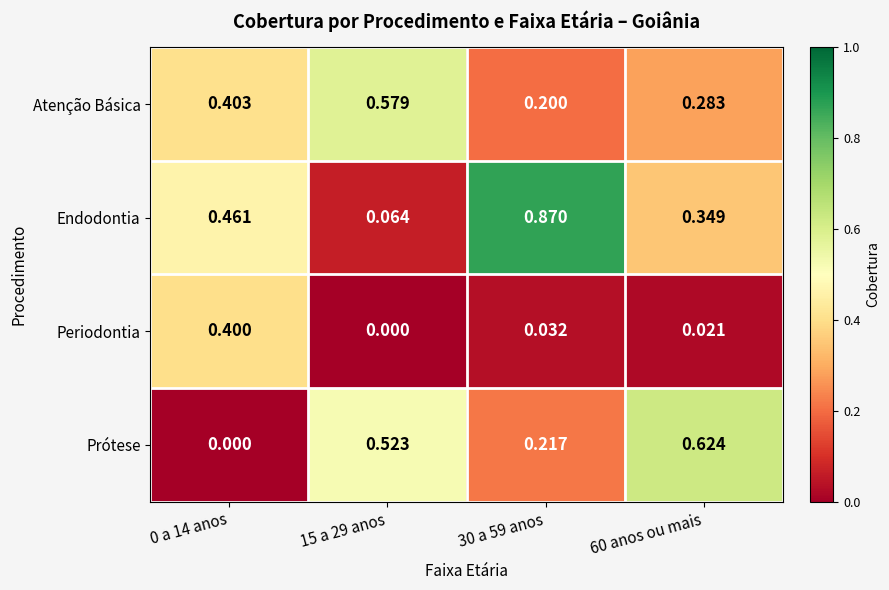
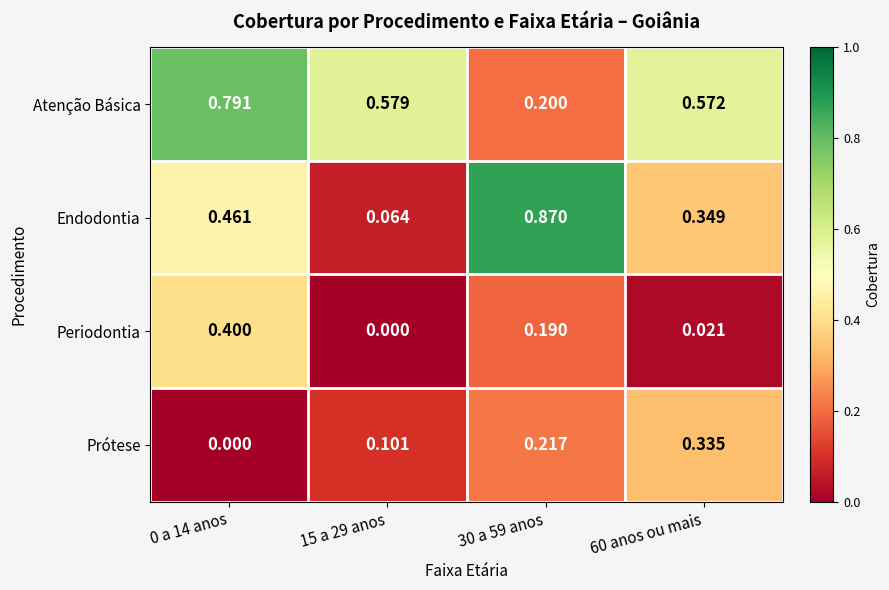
Atenção Básica, 0 a 14 anos: 0.403 -> 0.791
Atenção Básica, 60 anos ou mais: 0.283 -> 0.572
Periodontia, 30 a 59 anos: 0.032 -> 0.190
Prótese, 15 a 29 anos: 0.523 -> 0.101
Prótese, 60 anos ou mais: 0.624 -> 0.335
